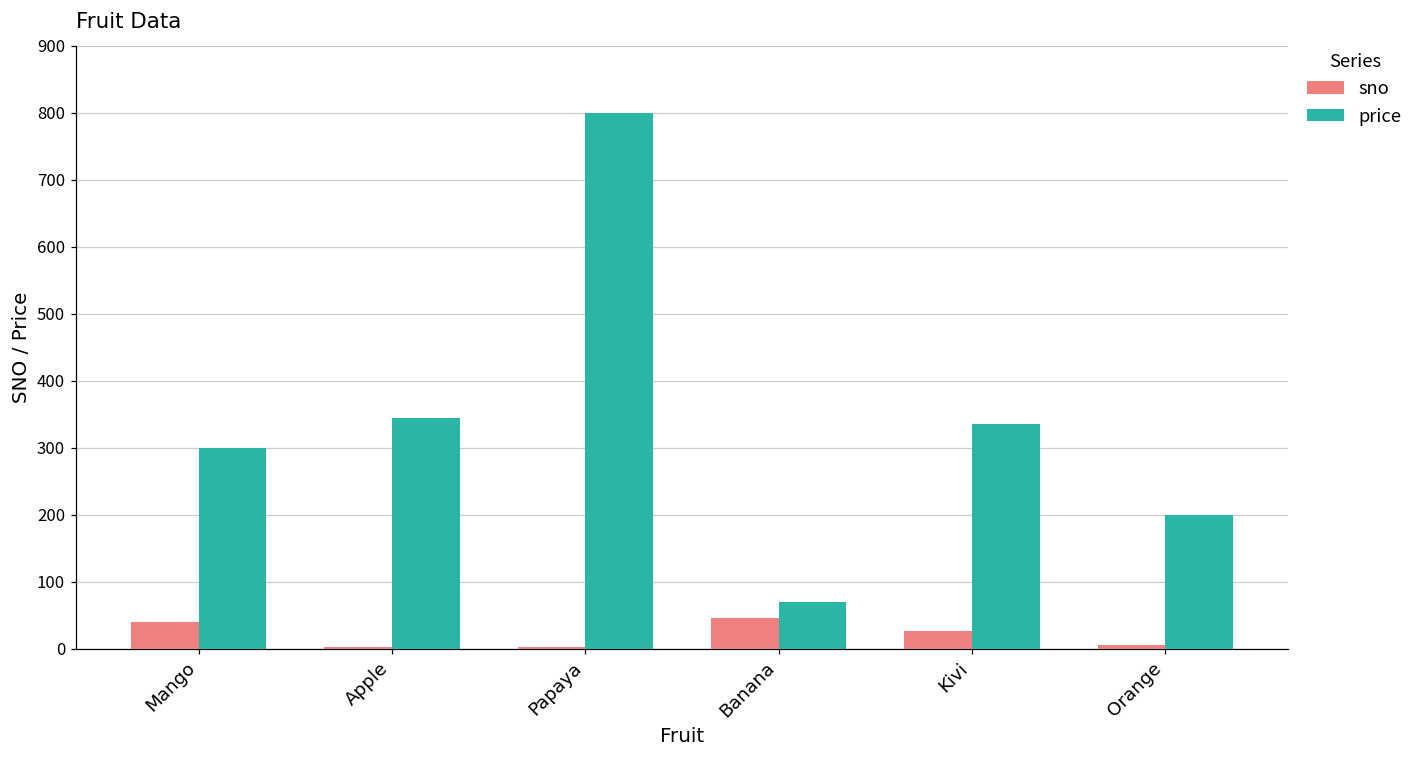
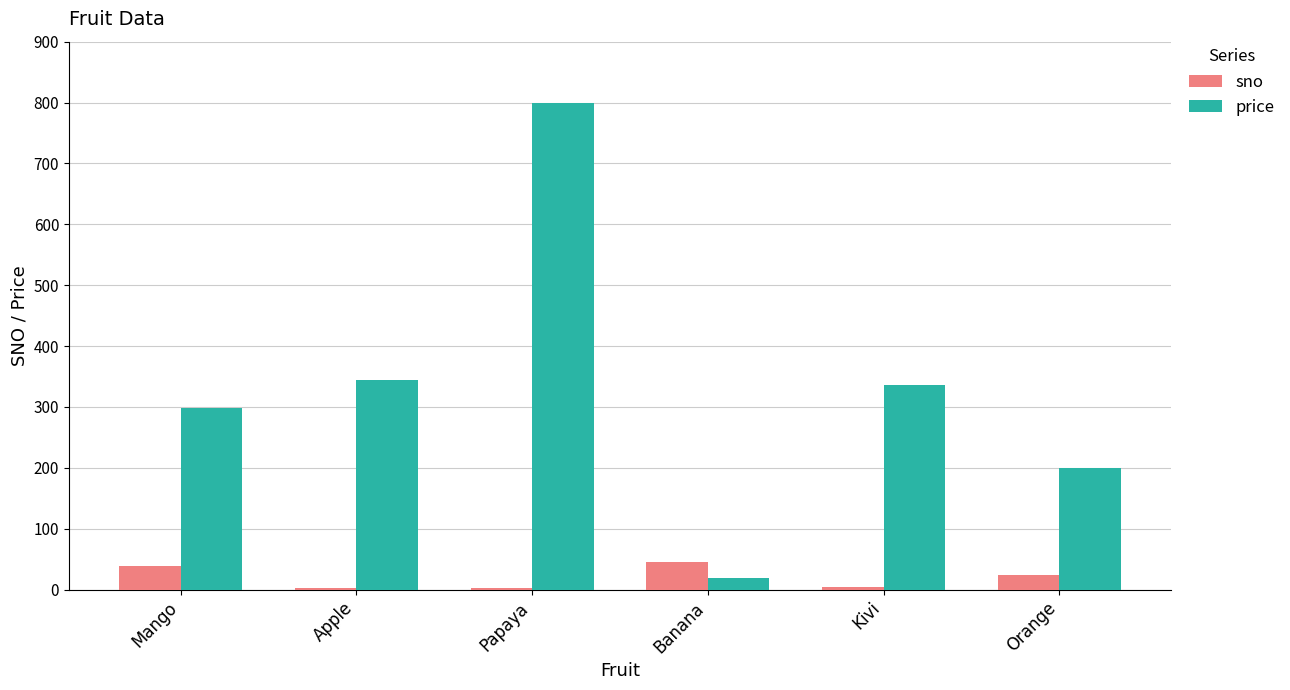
price, Banana: 70 -> 20
sno, Kivi: 30 -> 10
sno, Orange: 10 -> 20
